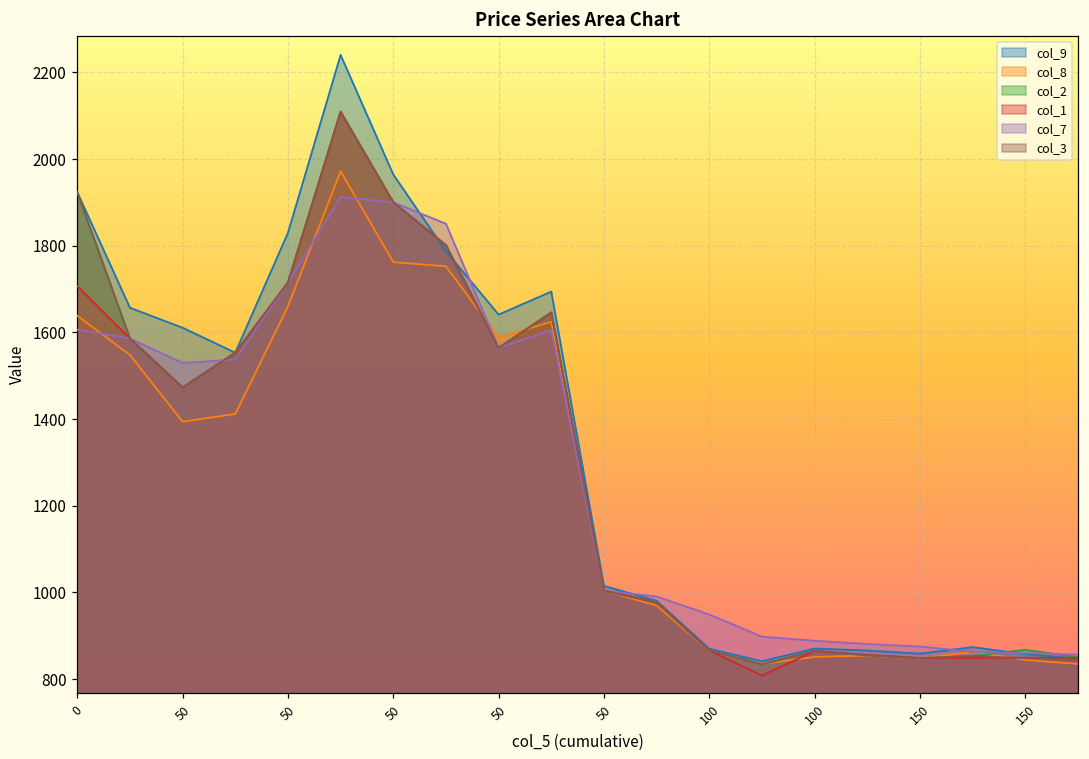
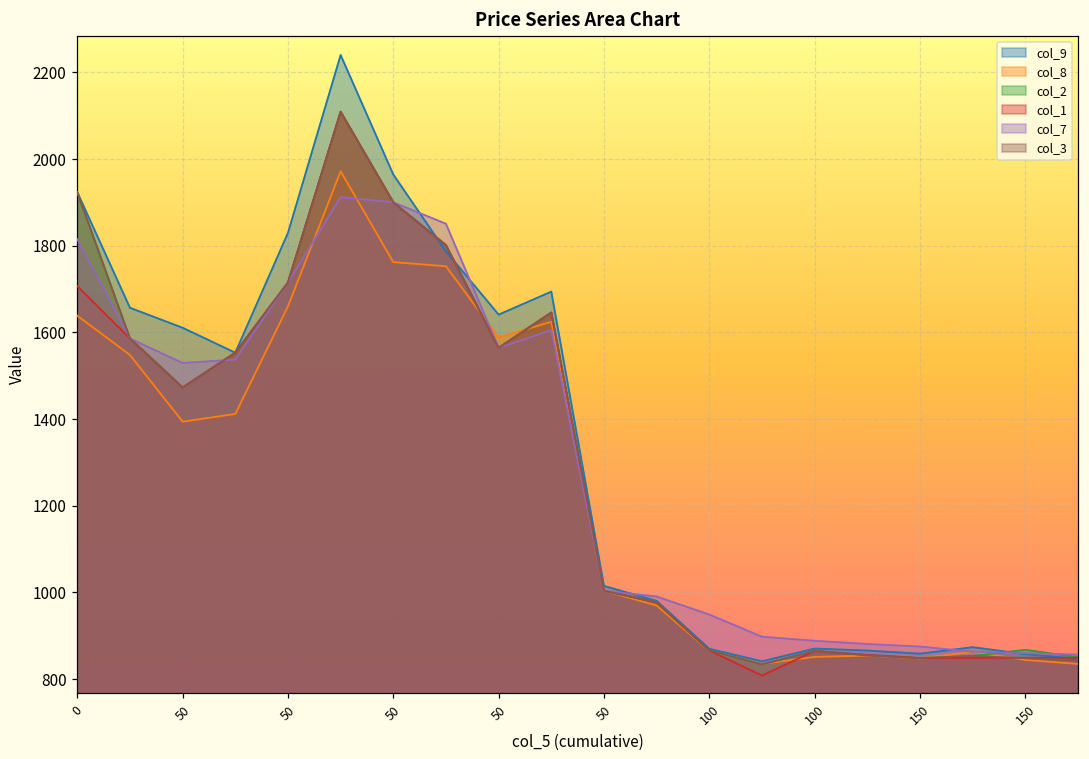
col_7, 0: 1610 -> 1820
